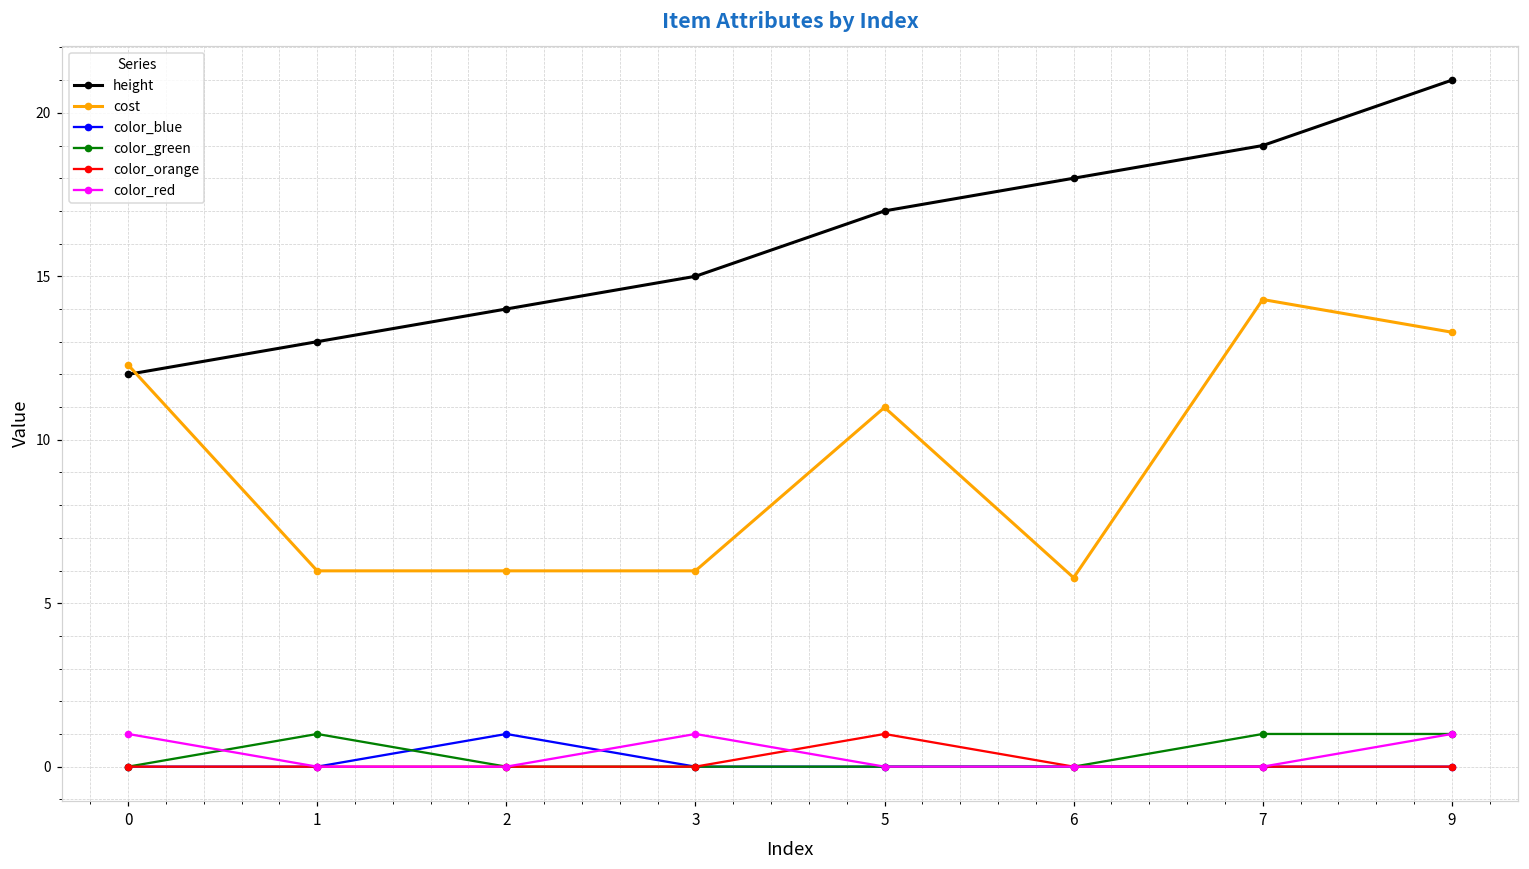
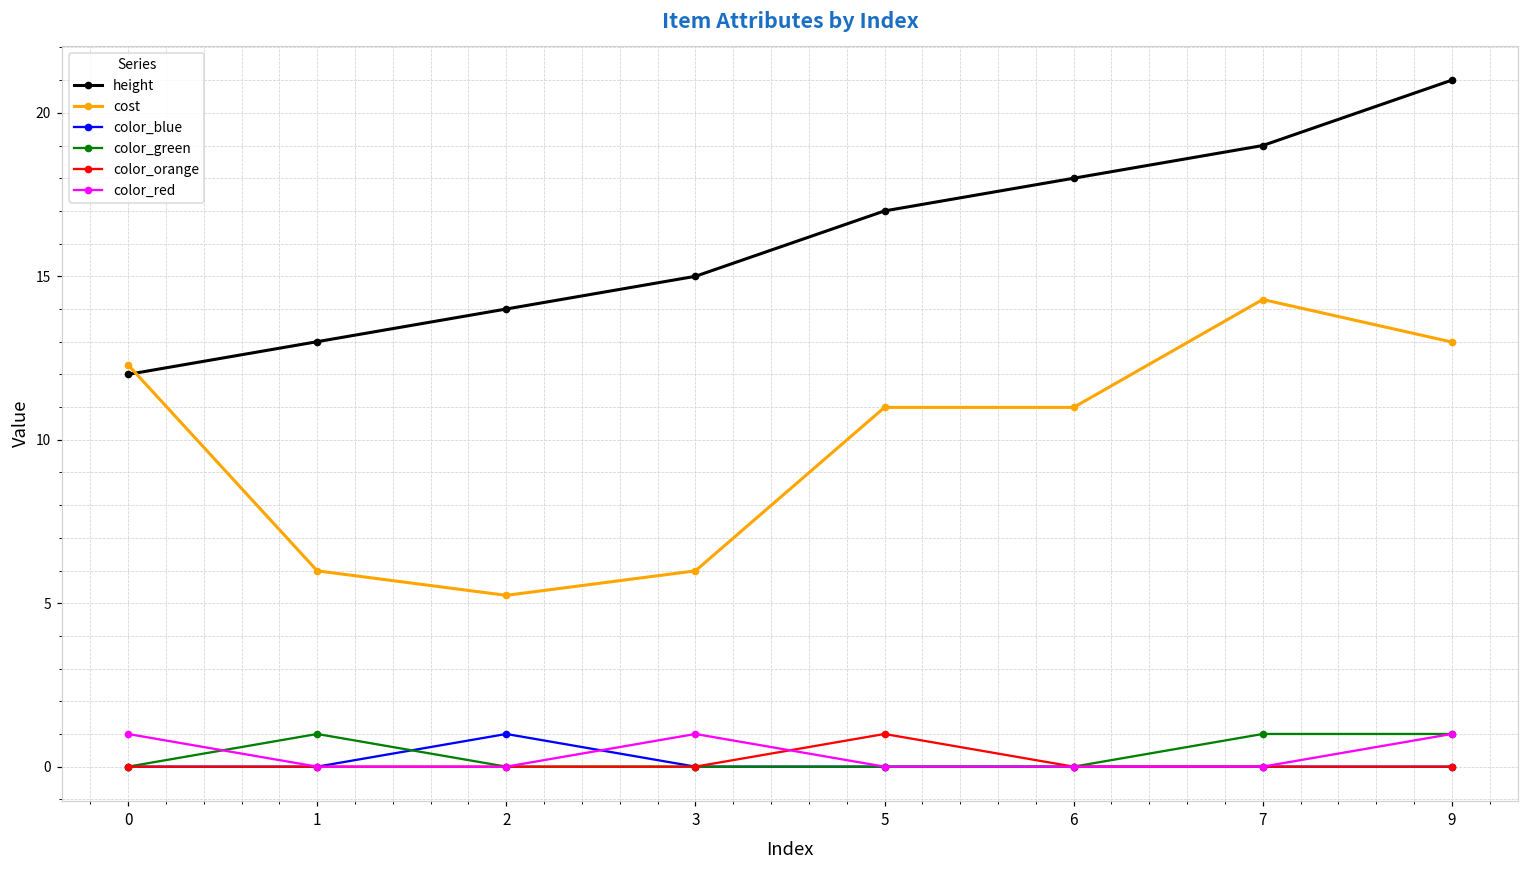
cost, 2: 6.0 -> 5.2
cost, 6: 5.8 -> 11.0
cost, 9: 13.3 -> 13.0
